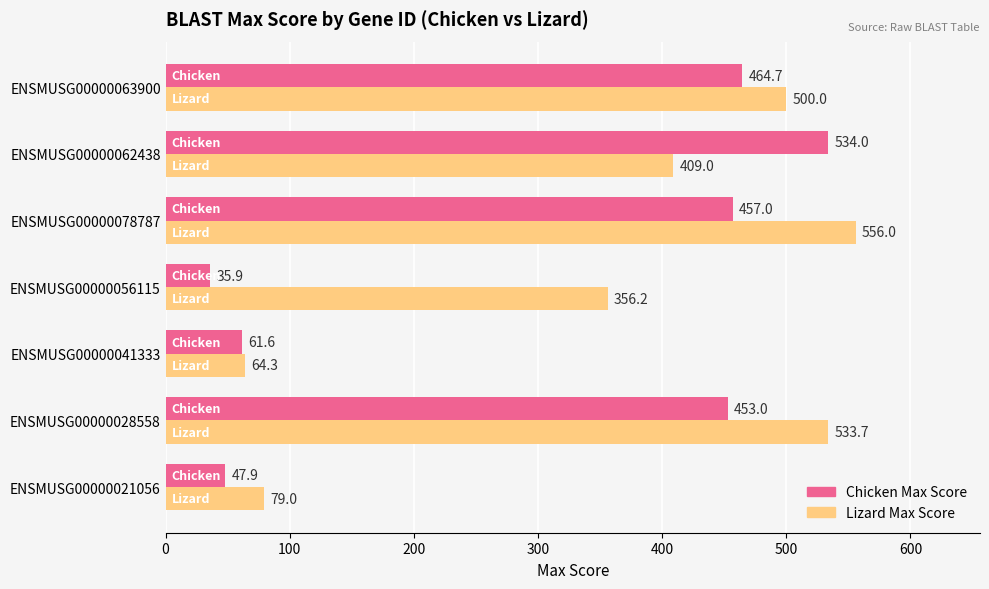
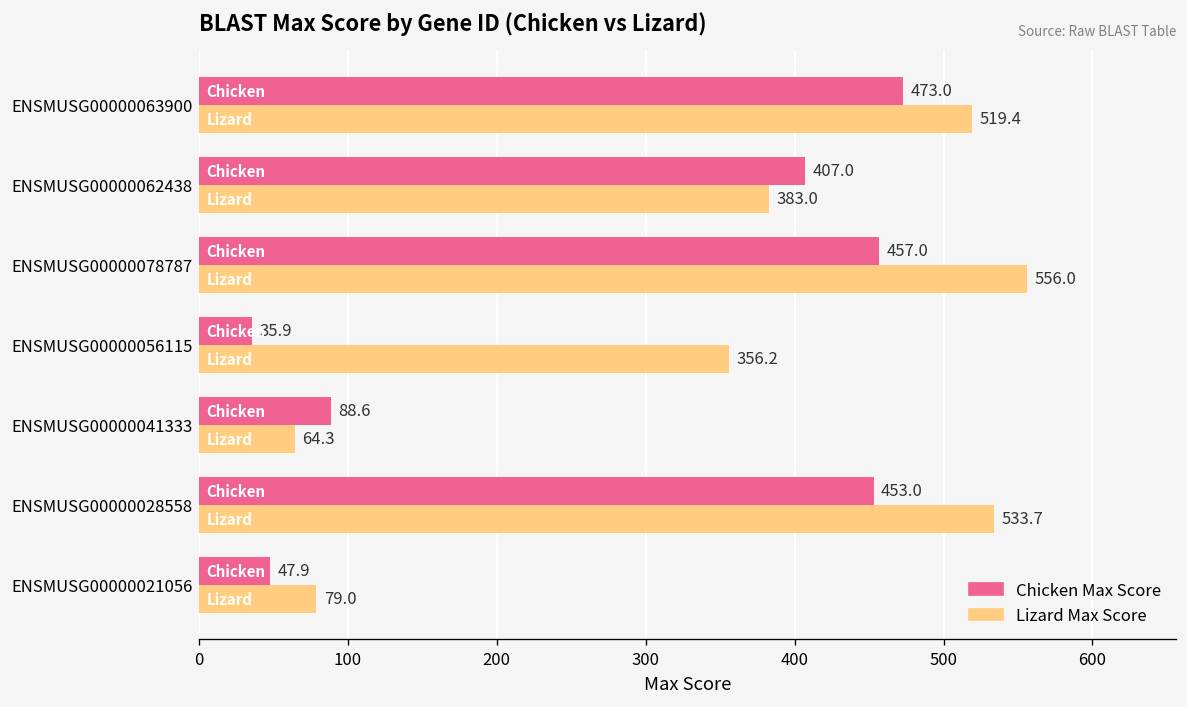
Chicken Max Score, ENSMUSG00000063900: 464.7 -> 473.0
Lizard Max Score, ENSMUSG00000063900: 500.0 -> 519.4
Chicken Max Score, ENSMUSG00000062438: 534.0 -> 407.0
Lizard Max Score, ENSMUSG00000062438: 409.0 -> 383.0
Chicken Max Score, ENSMUSG00000041333: 61.6 -> 88.6
